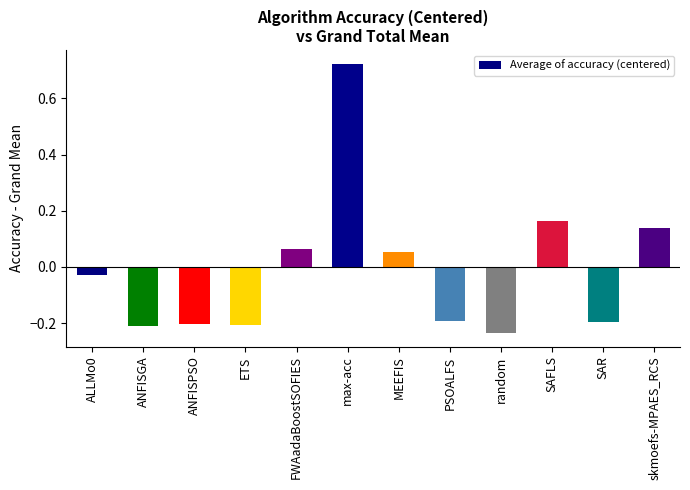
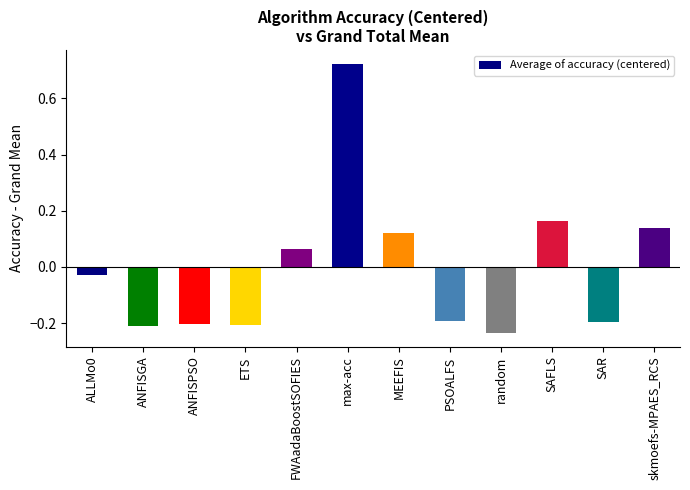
MEEFIS: 0.05 -> 0.12
